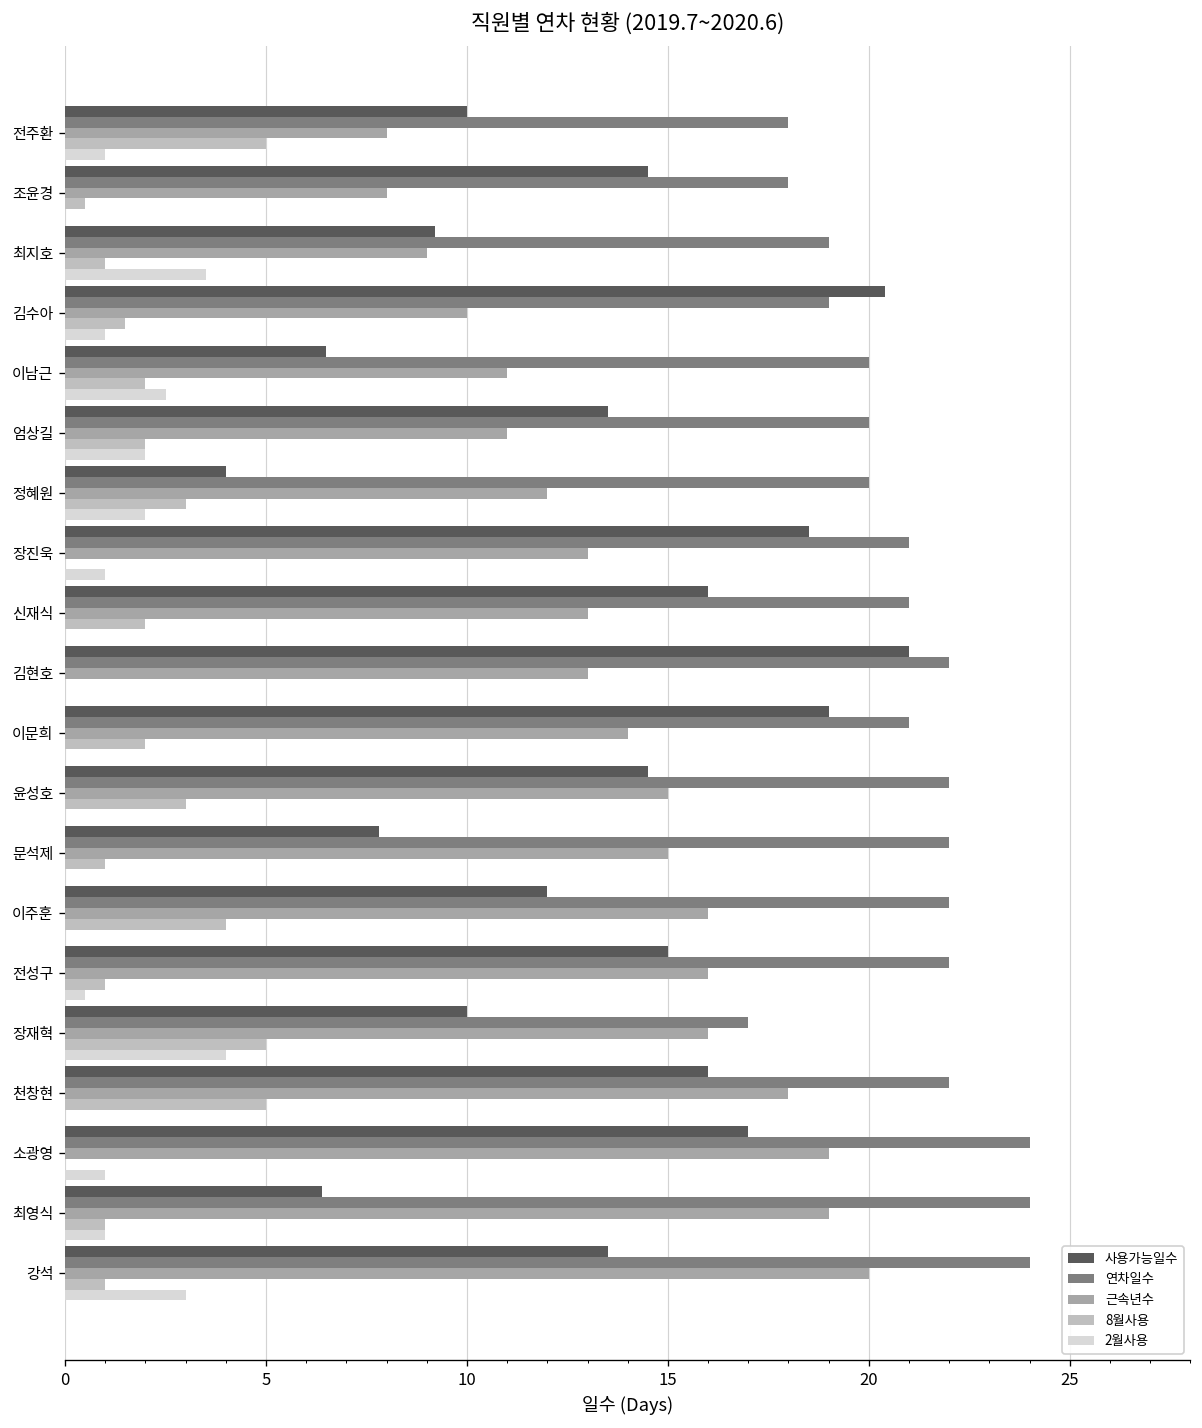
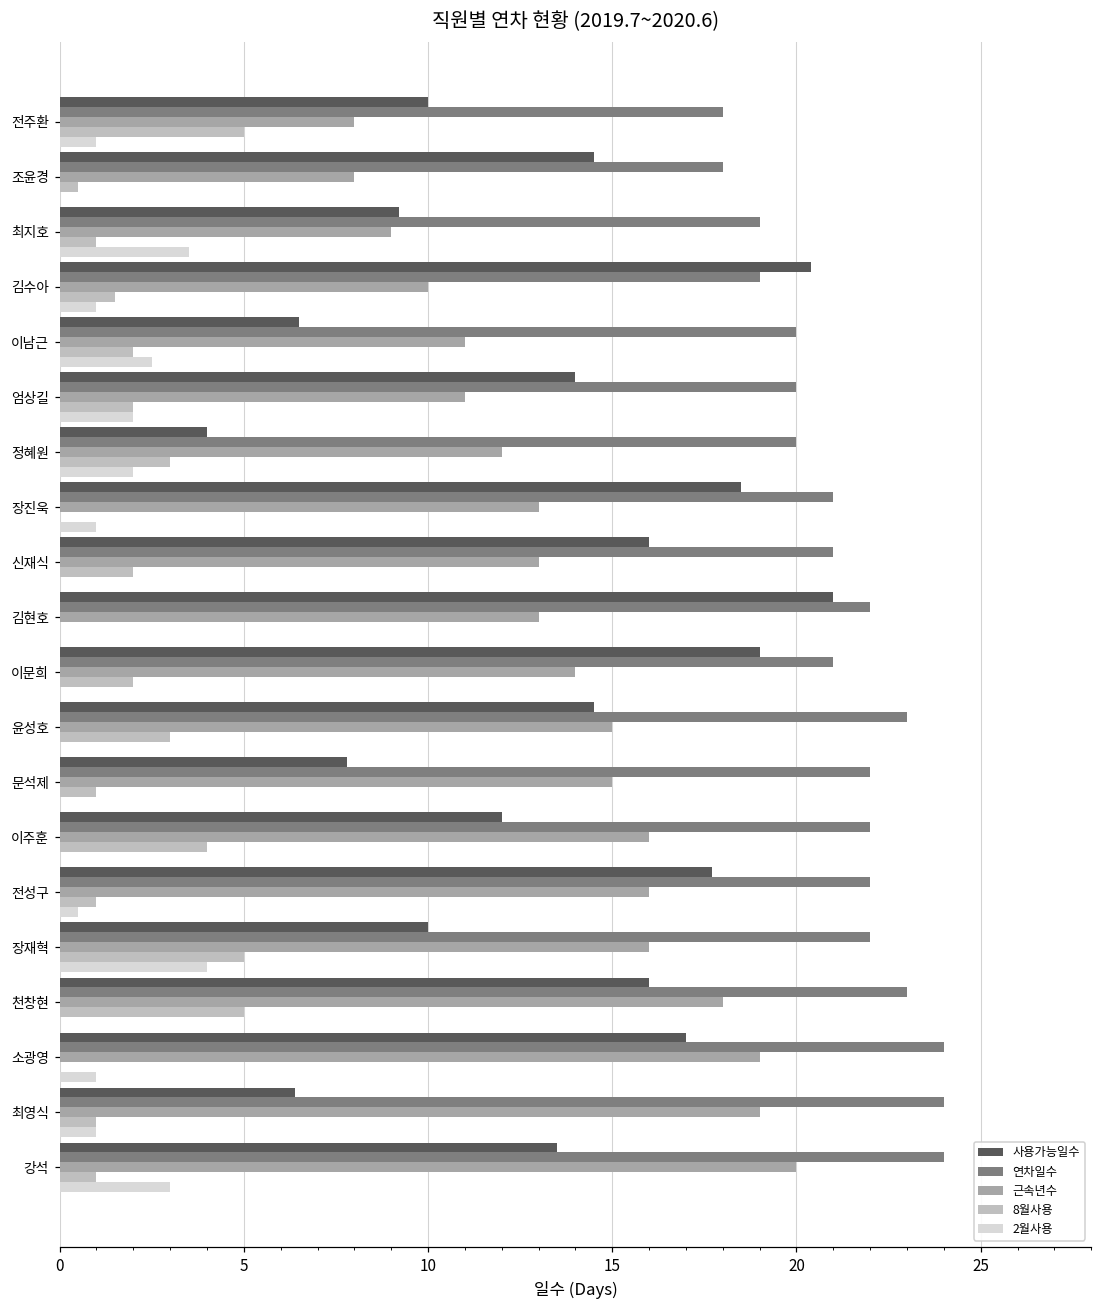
사용가능일수, 엄상길: 13.5 -> 14.0
연차일수, 윤성호: 22 -> 23
사용가능일수, 전성구: 15.0 -> 17.7
연차일수, 장재혁: 17 -> 22
연차일수, 천창현: 22 -> 23
